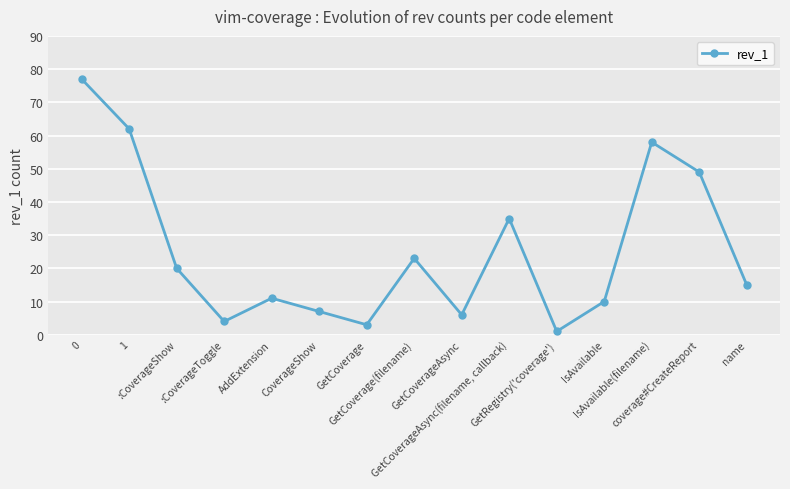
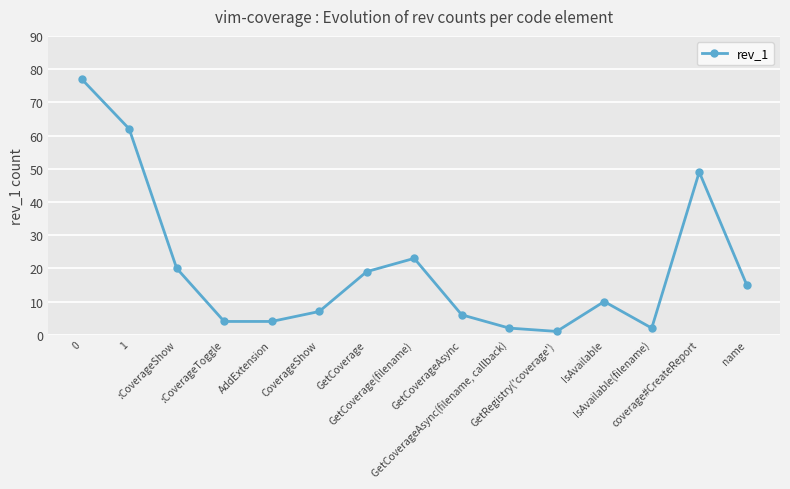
AddExtension: 11 -> 4
GetCoverage: 3 -> 19
GetCoverageAsync(filename, callback): 35 -> 2
IsAvailable(filename): 58 -> 2
